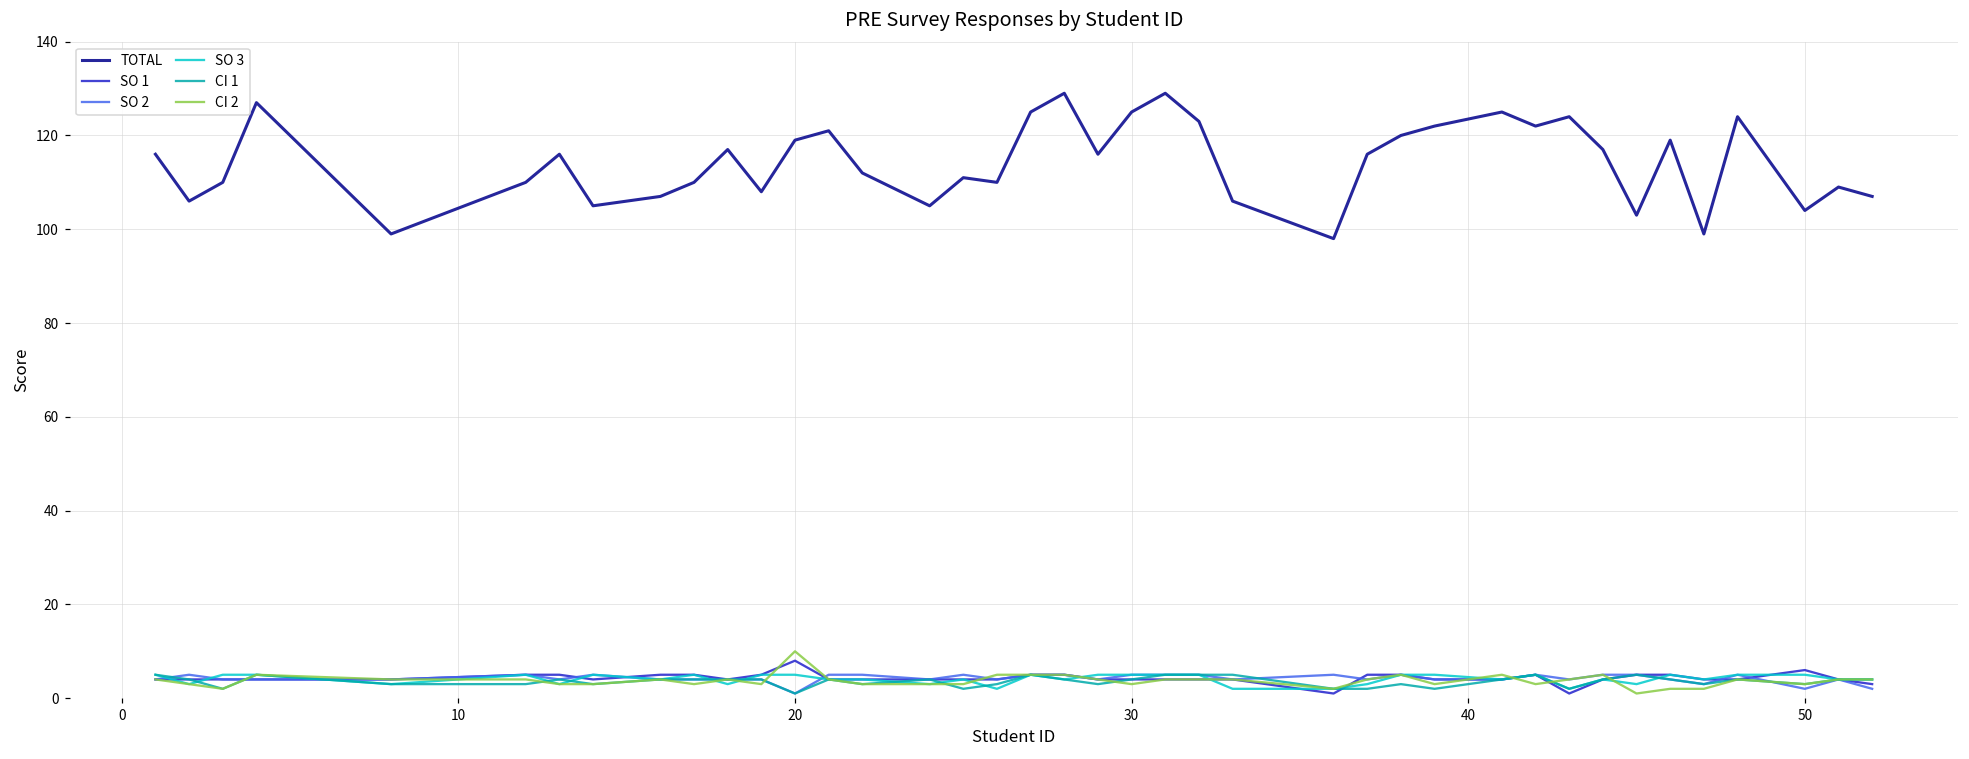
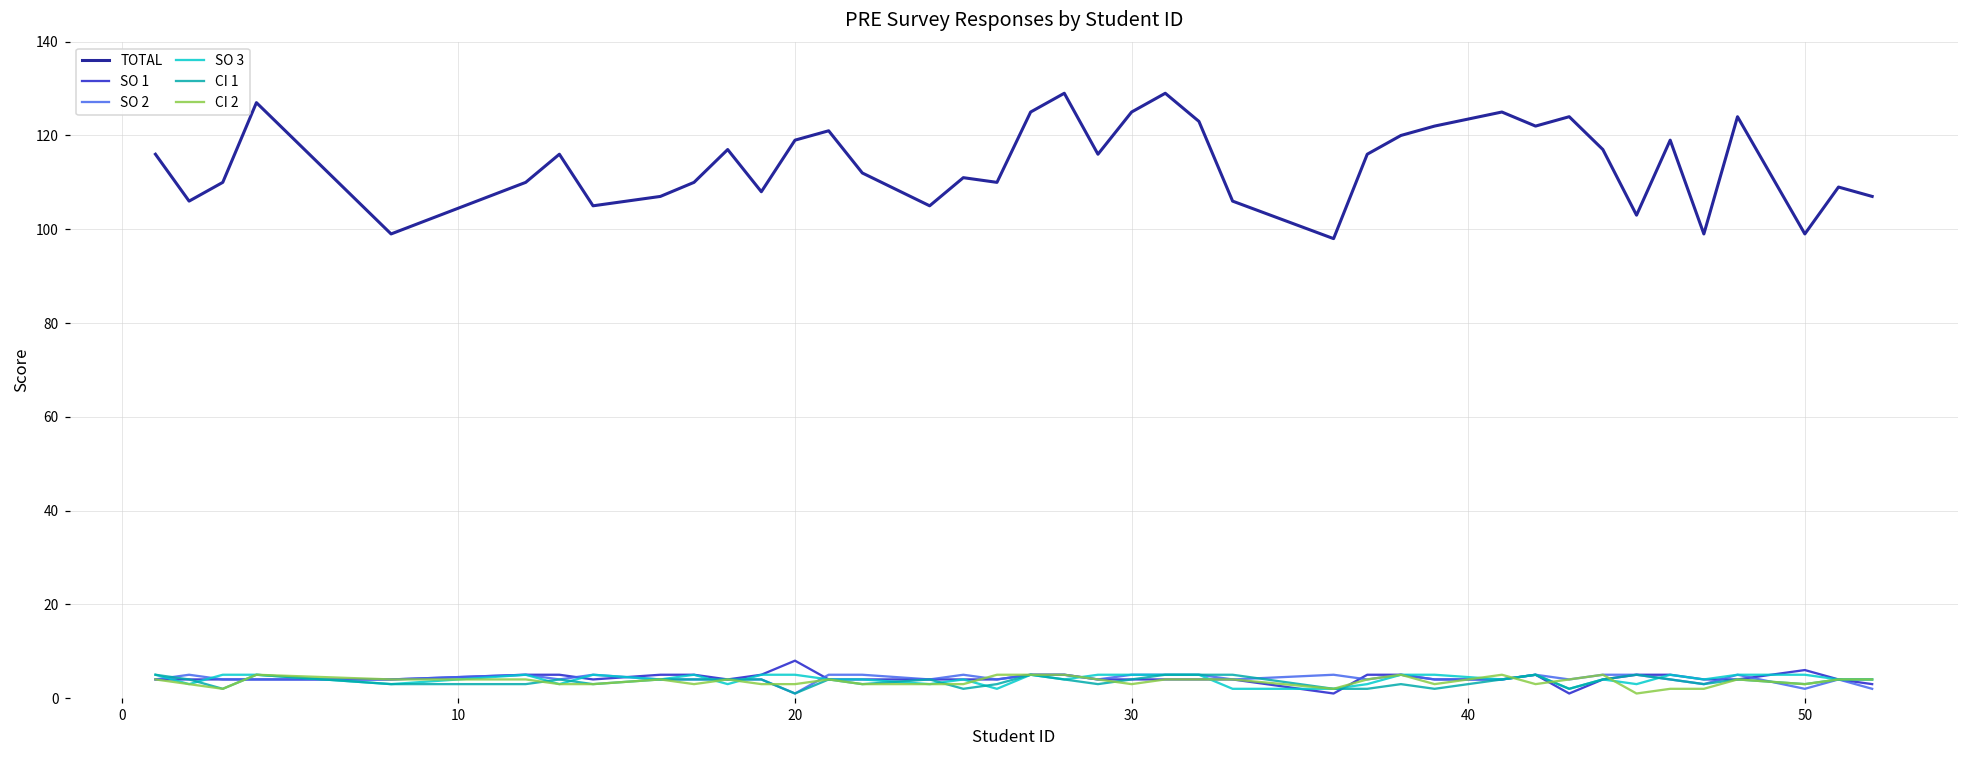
CI 2, 20: 10 -> 3
TOTAL, 50: 104 -> 99
